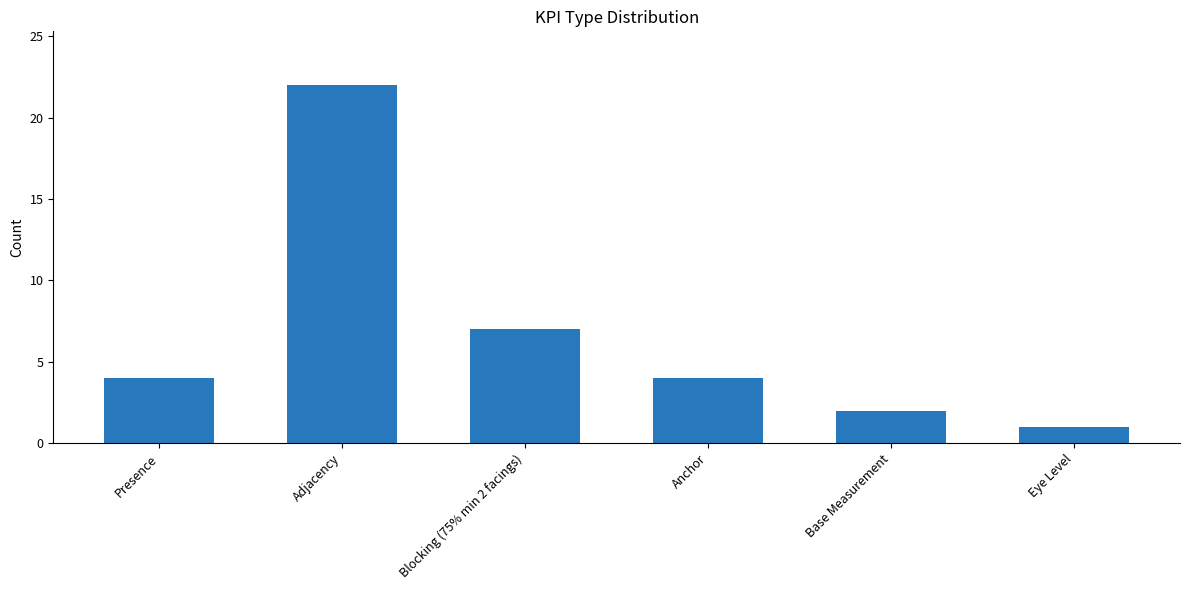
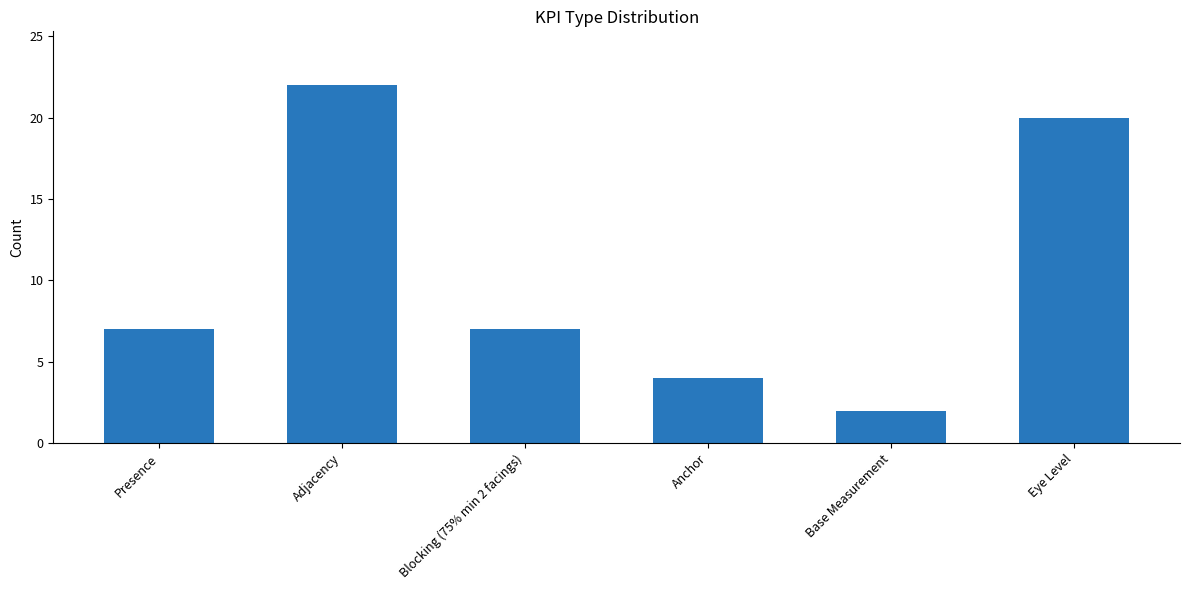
Presence: 4 -> 7
Eye Level: 1 -> 20
